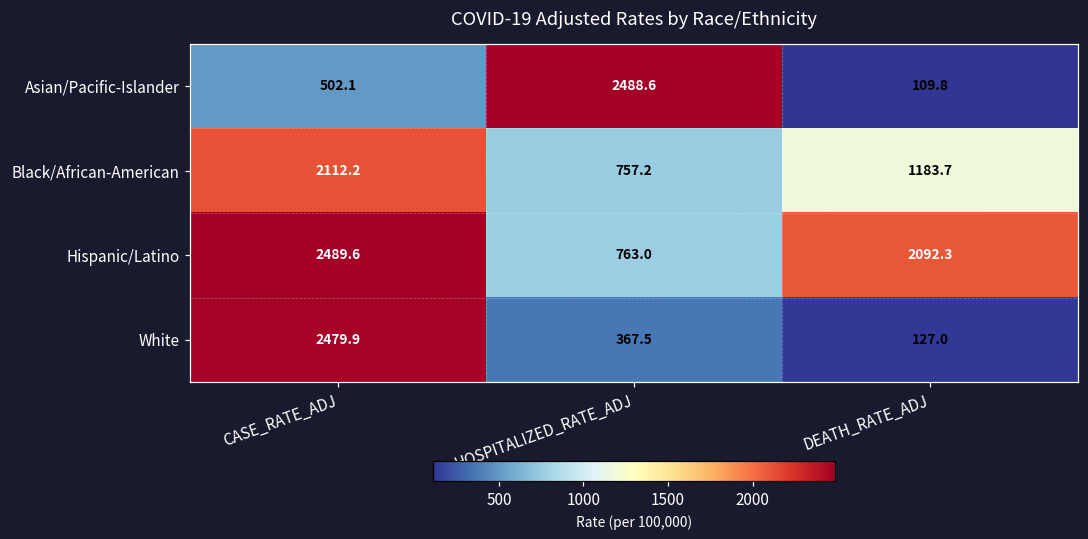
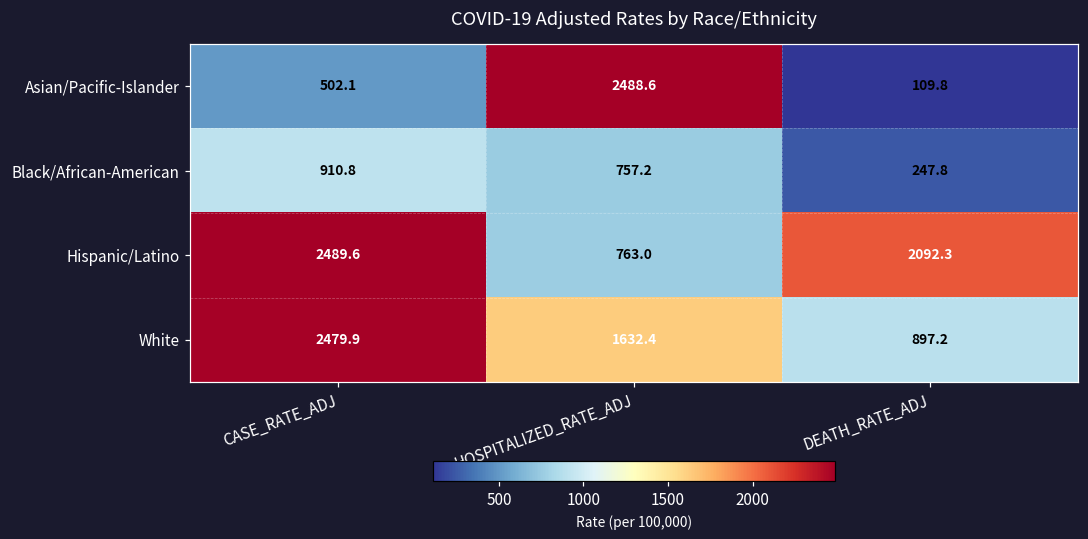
Black/African-American, CASE_RATE_ADJ: 2112.2 -> 910.8
Black/African-American, DEATH_RATE_ADJ: 1183.7 -> 247.8
White, HOSPITALIZED_RATE_ADJ: 367.5 -> 1632.4
White, DEATH_RATE_ADJ: 127.0 -> 897.2
